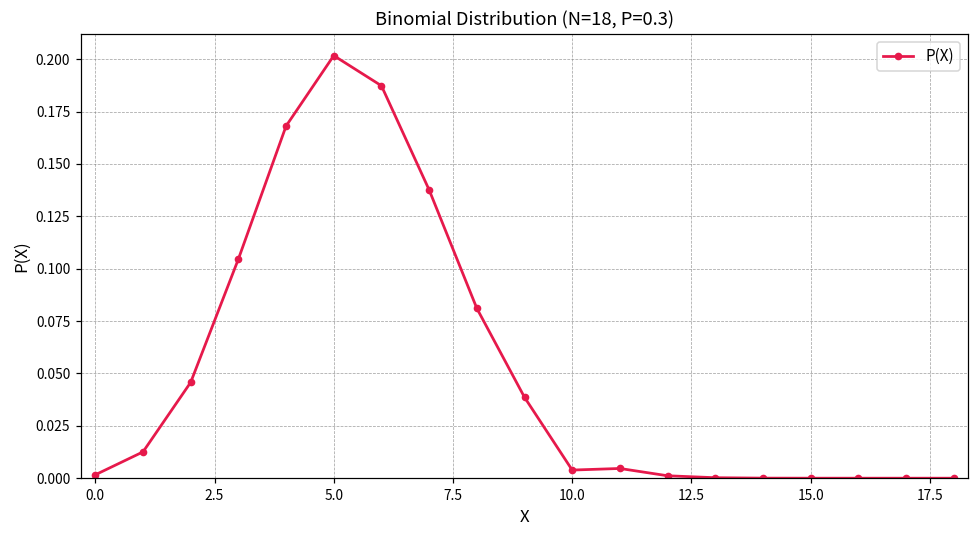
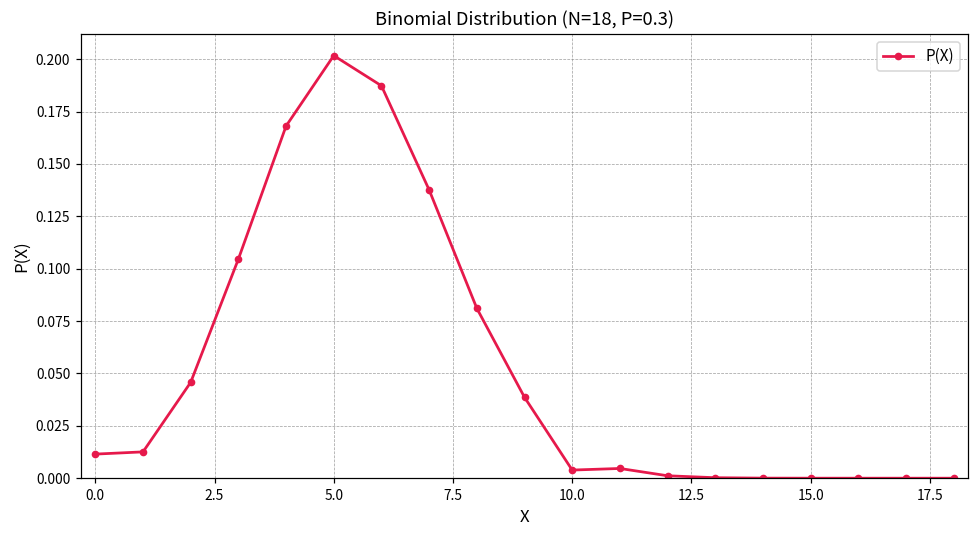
0.0: 0.002 -> 0.011
